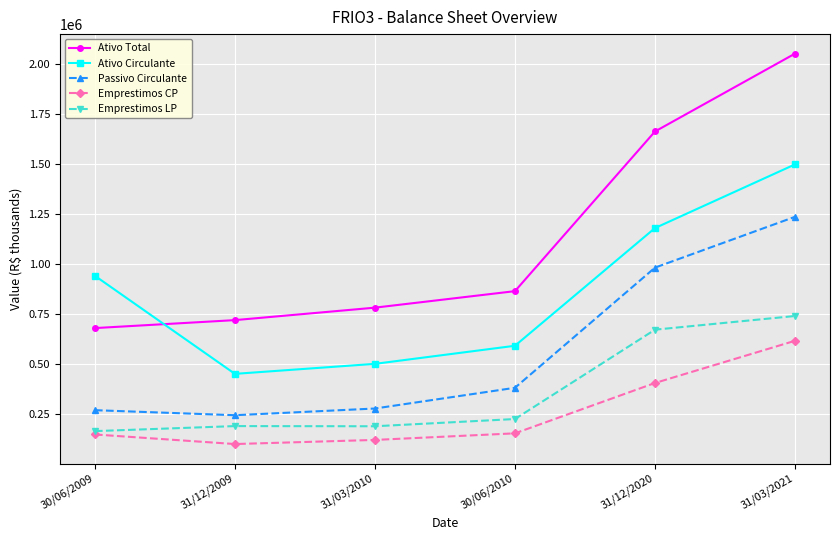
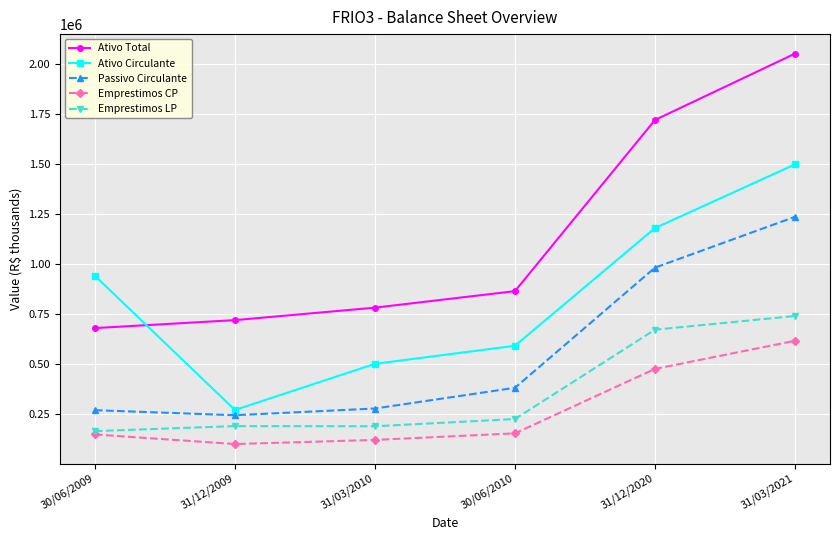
Ativo Circulante, 31/12/2009: 450000 -> 270000
Ativo Total, 31/12/2020: 1660000 -> 1720000
Emprestimos CP, 31/12/2020: 410000 -> 480000
